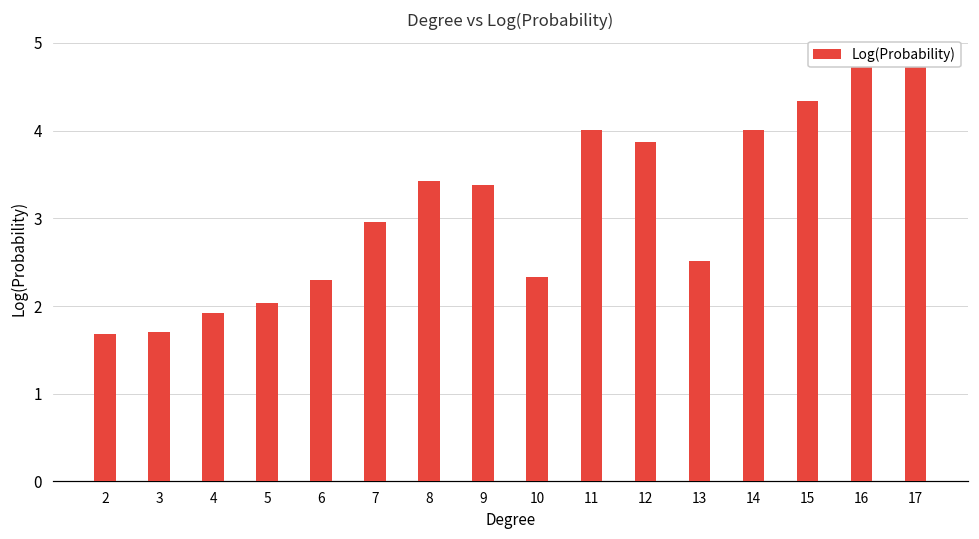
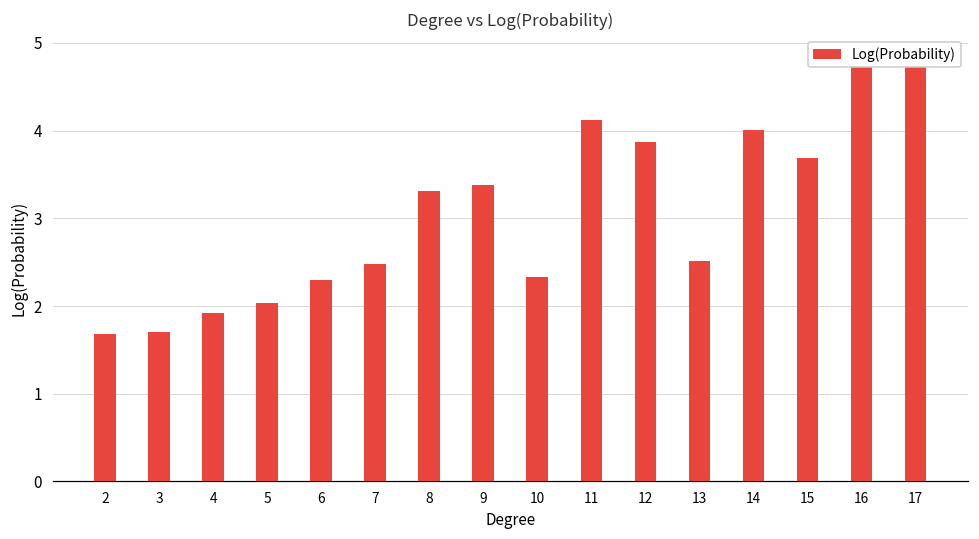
7: 3.0 -> 2.5
8: 3.4 -> 3.3
11: 4.0 -> 4.1
15: 4.3 -> 3.7
